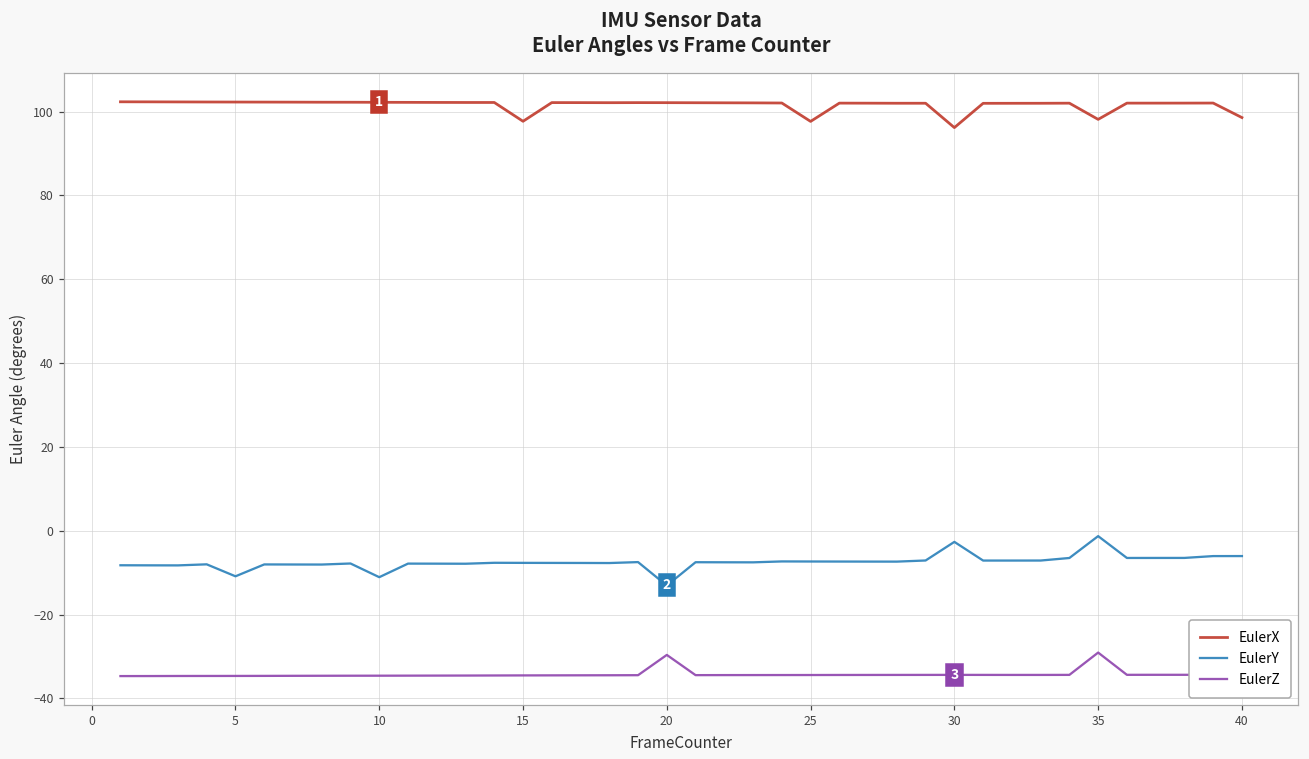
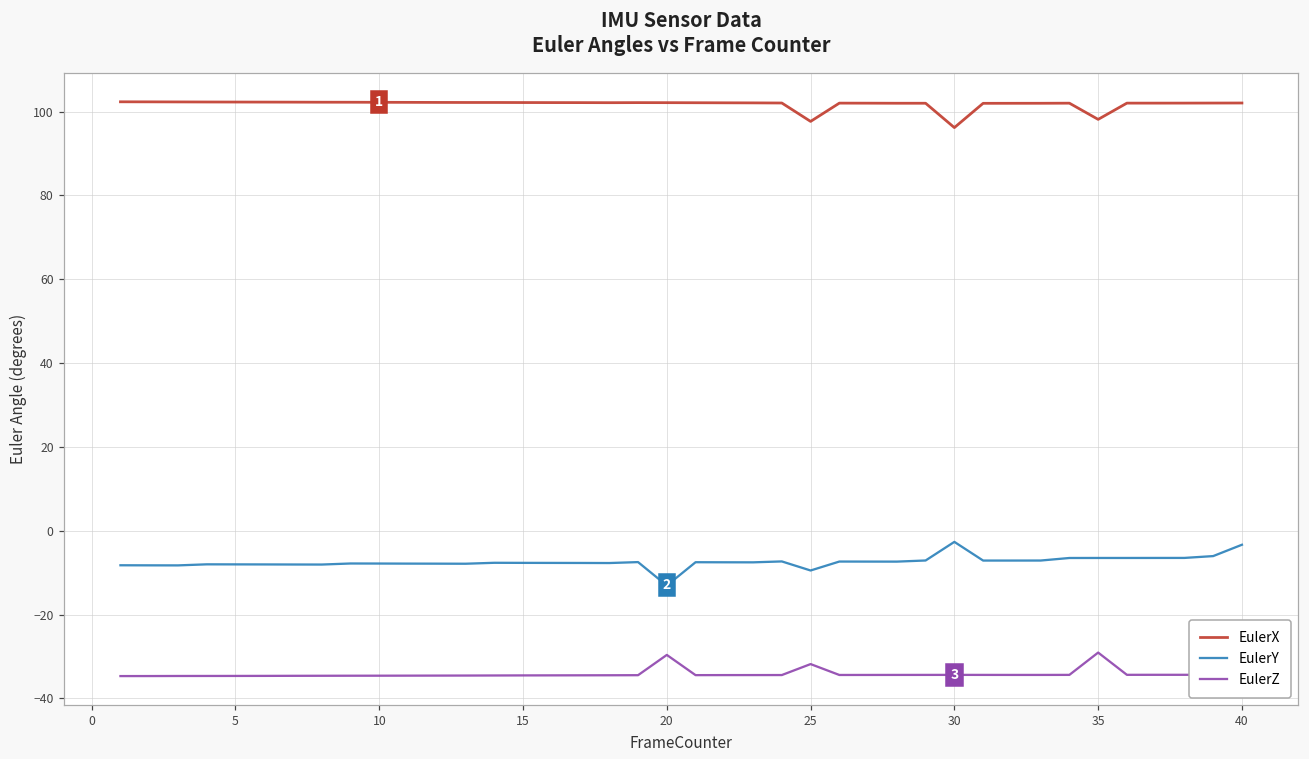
EulerY, 5: -11 -> -8
EulerY, 10: -11 -> -8
EulerX, 15: 98 -> 102
EulerY, 25: -7 -> -9
EulerZ, 25: -34 -> -32
EulerY, 35: -1 -> -6
EulerX, 40: 99 -> 102
EulerY, 40: -6 -> -3
